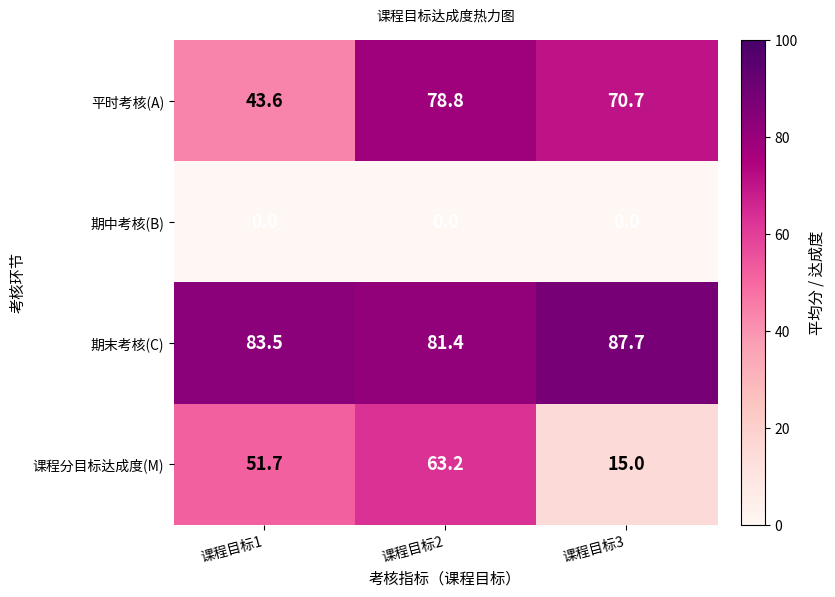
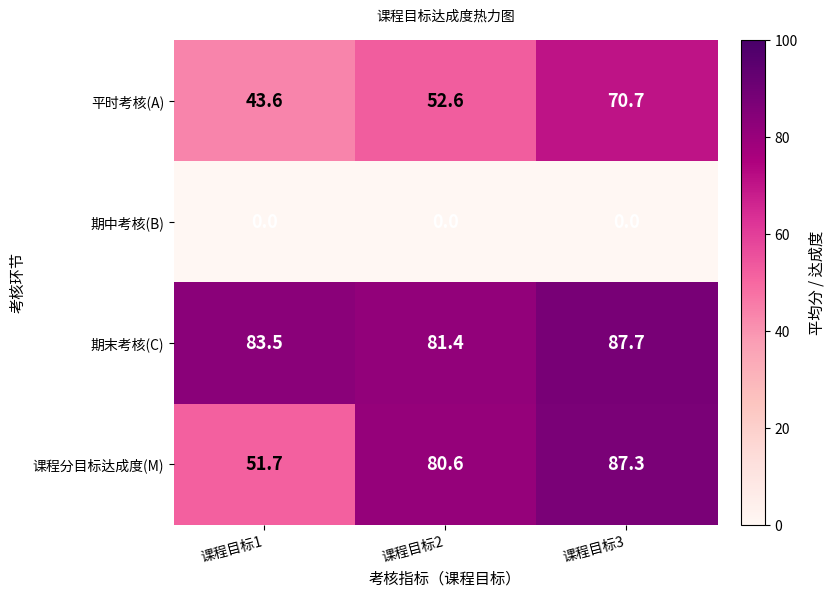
平时考核(A), 课程目标2: 78.8 -> 52.6
课程分目标达成度(M), 课程目标2: 63.2 -> 80.6
课程分目标达成度(M), 课程目标3: 15.0 -> 87.3
